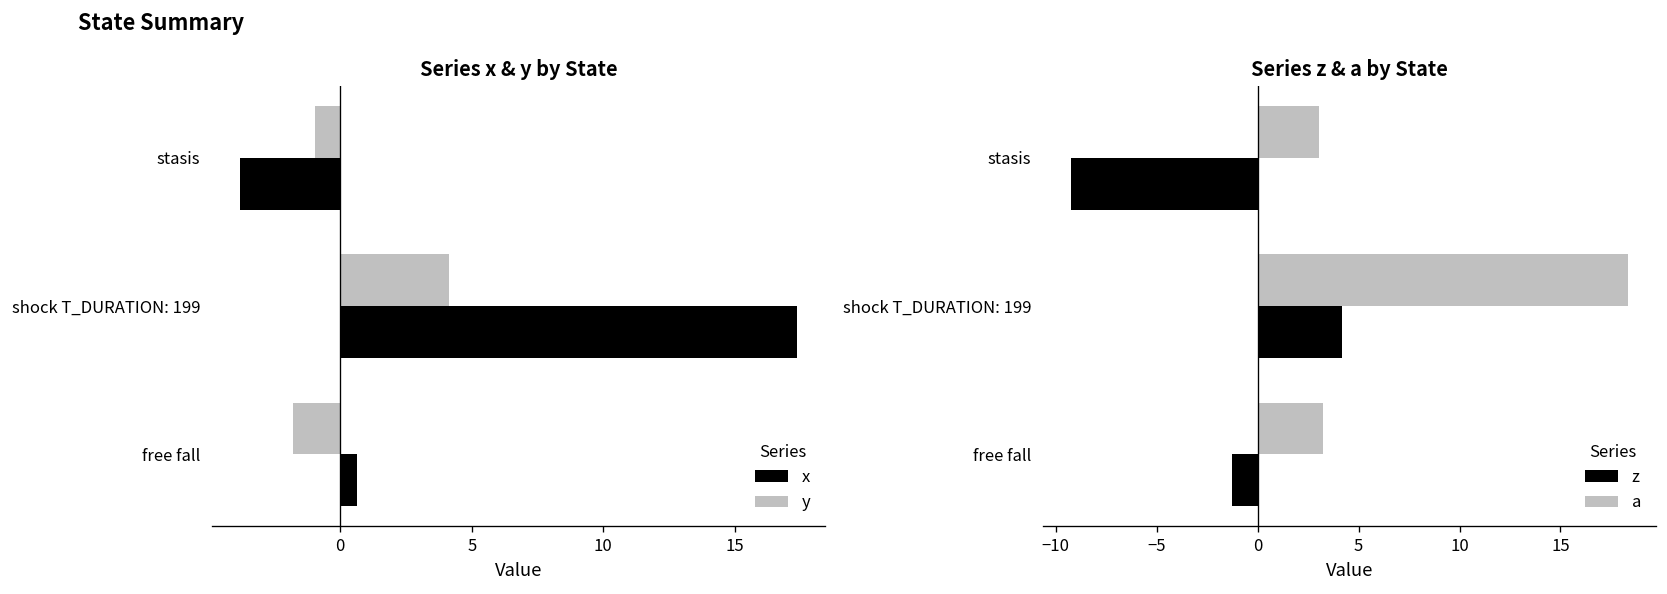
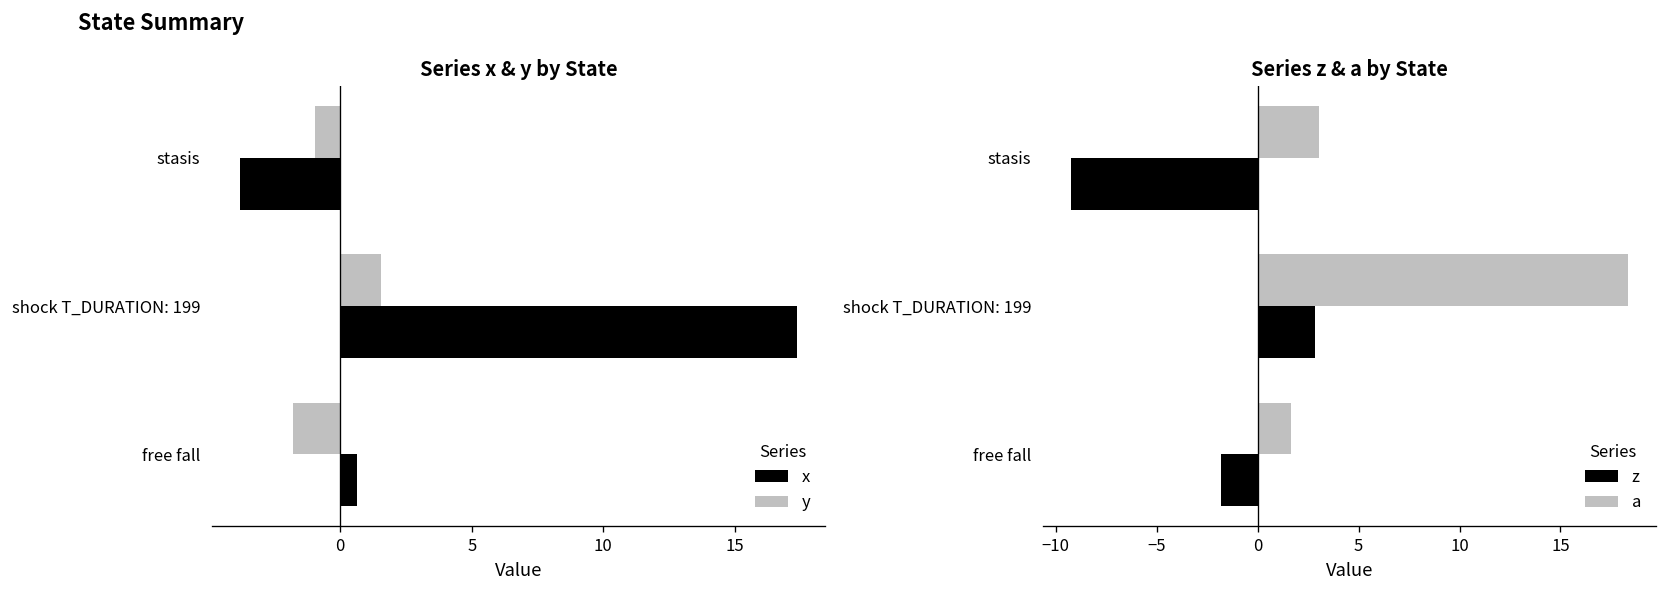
Series x & y by State, y, shock T_DURATION: 199: 4.2 -> 1.5
Series z & a by State, z, shock T_DURATION: 199: 4.2 -> 2.8
Series z & a by State, a, free fall: 3.3 -> 1.6
Series z & a by State, z, free fall: -1.3 -> -1.8
